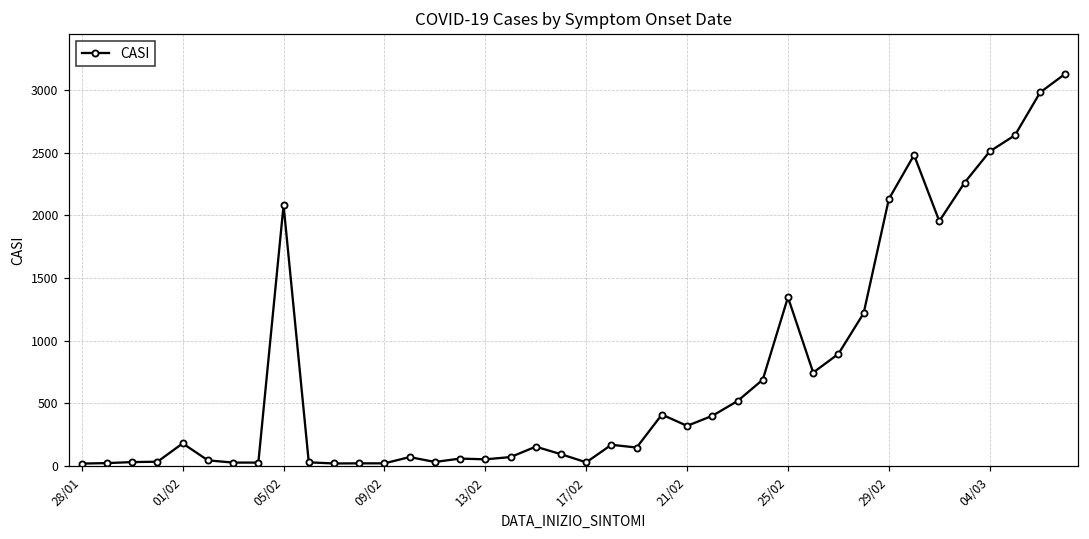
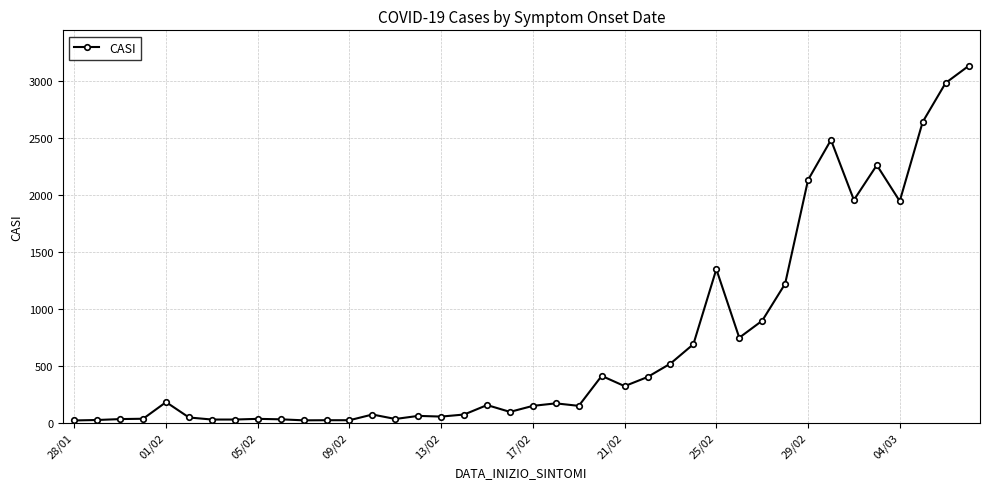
05/02: 2080 -> 30
17/02: 30 -> 150
04/03: 2510 -> 1940
